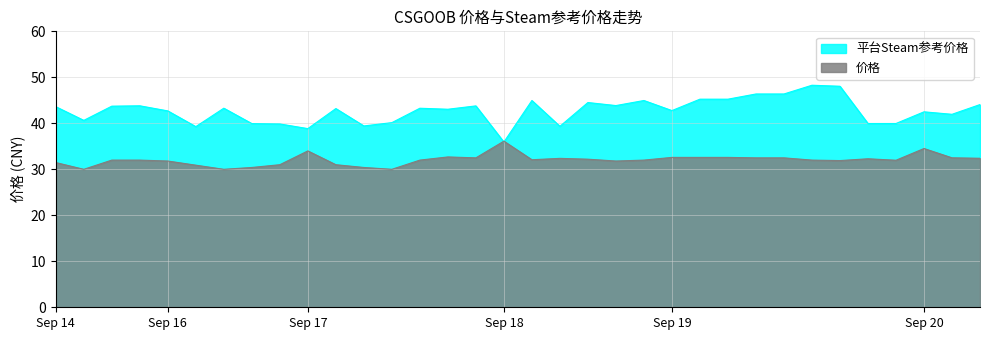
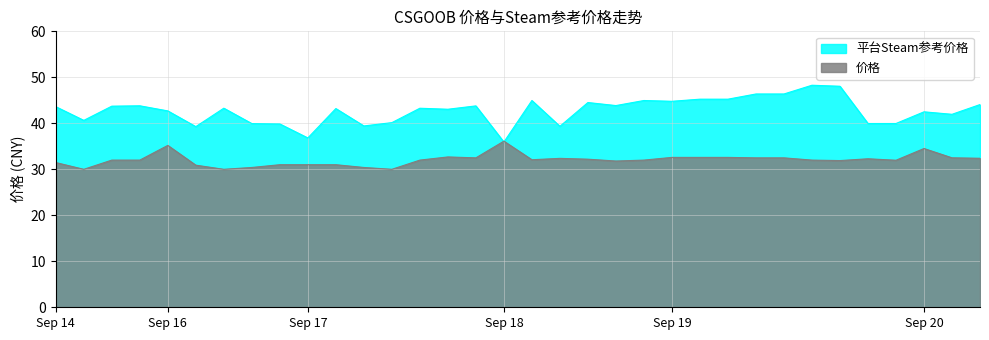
价格, Sep 16: 32 -> 35
平台Steam参考价格, Sep 17: 39 -> 37
价格, Sep 17: 34 -> 31
平台Steam参考价格, Sep 19: 43 -> 45
